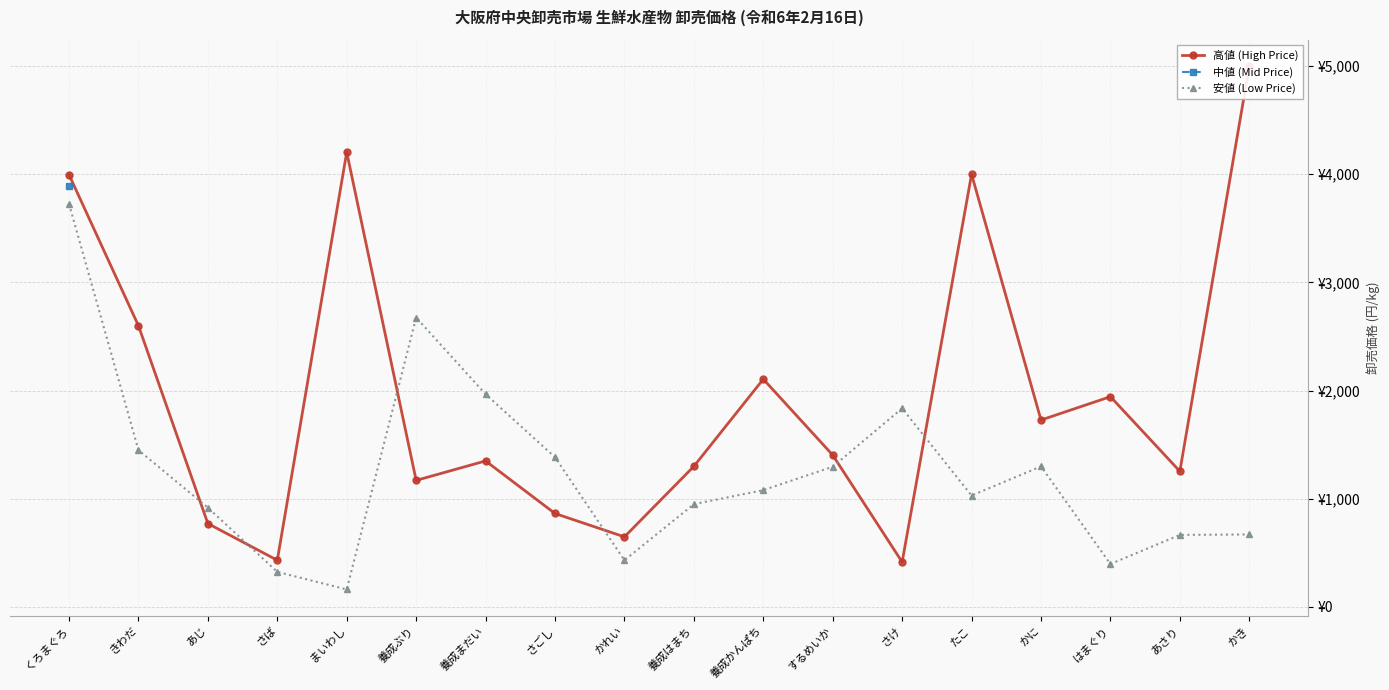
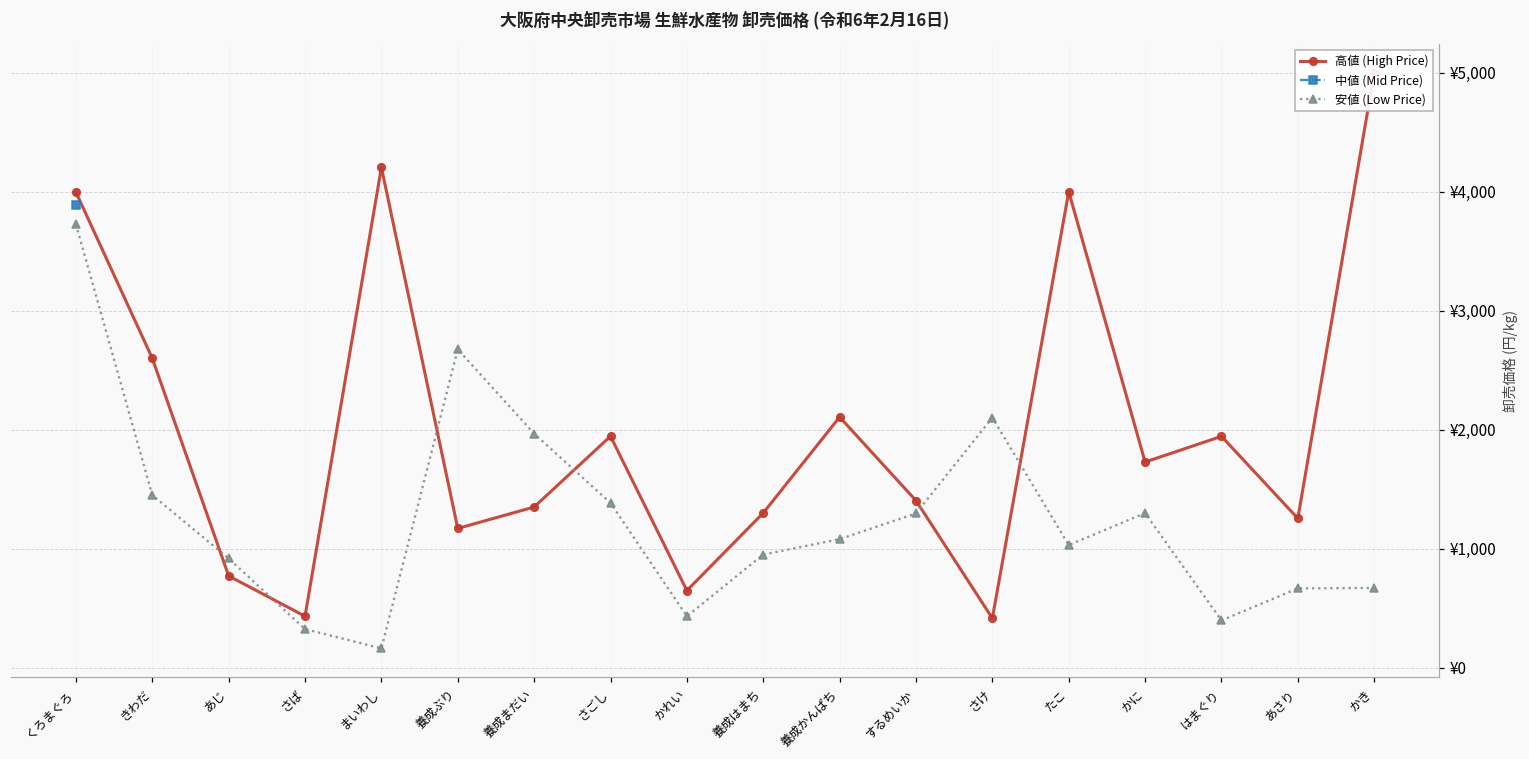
高値 (High Price), さごし: ¥860 -> ¥1,950
安値 (Low Price), さけ: ¥1,840 -> ¥2,100
